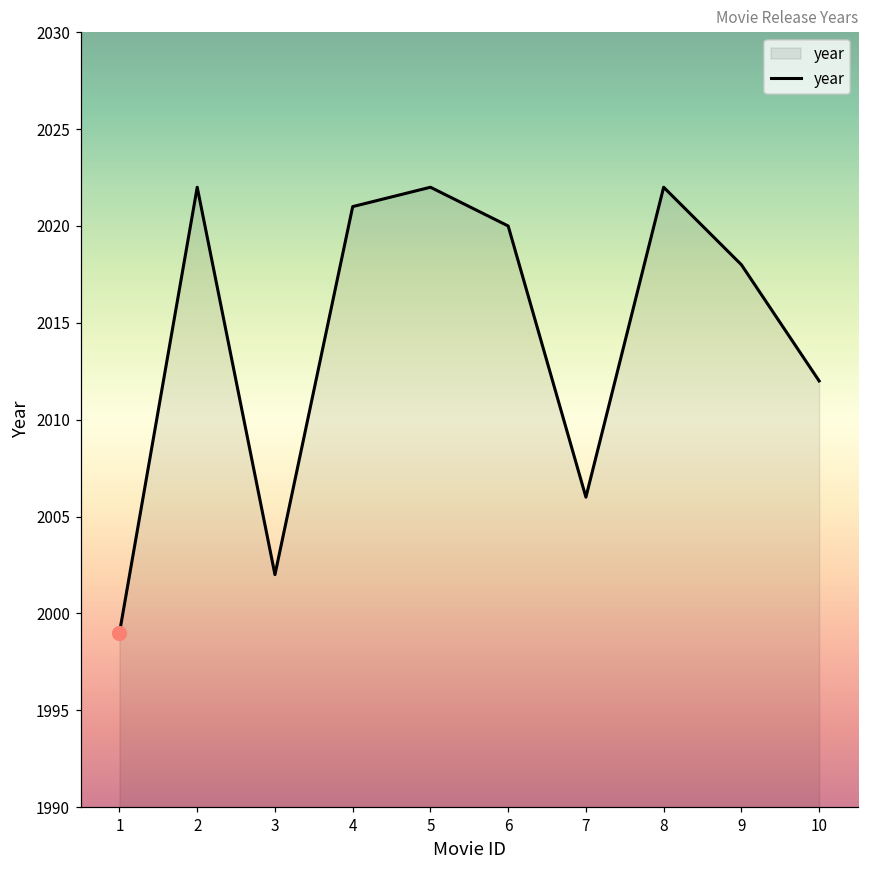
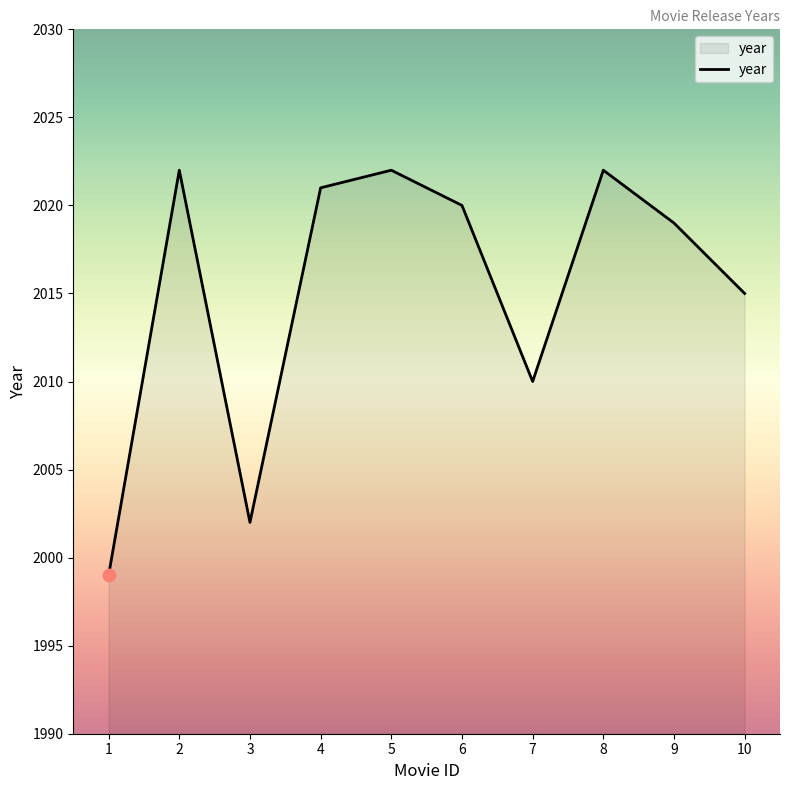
year, 7: 2006 -> 2010
year, 9: 2018 -> 2019
year, 10: 2012 -> 2015
